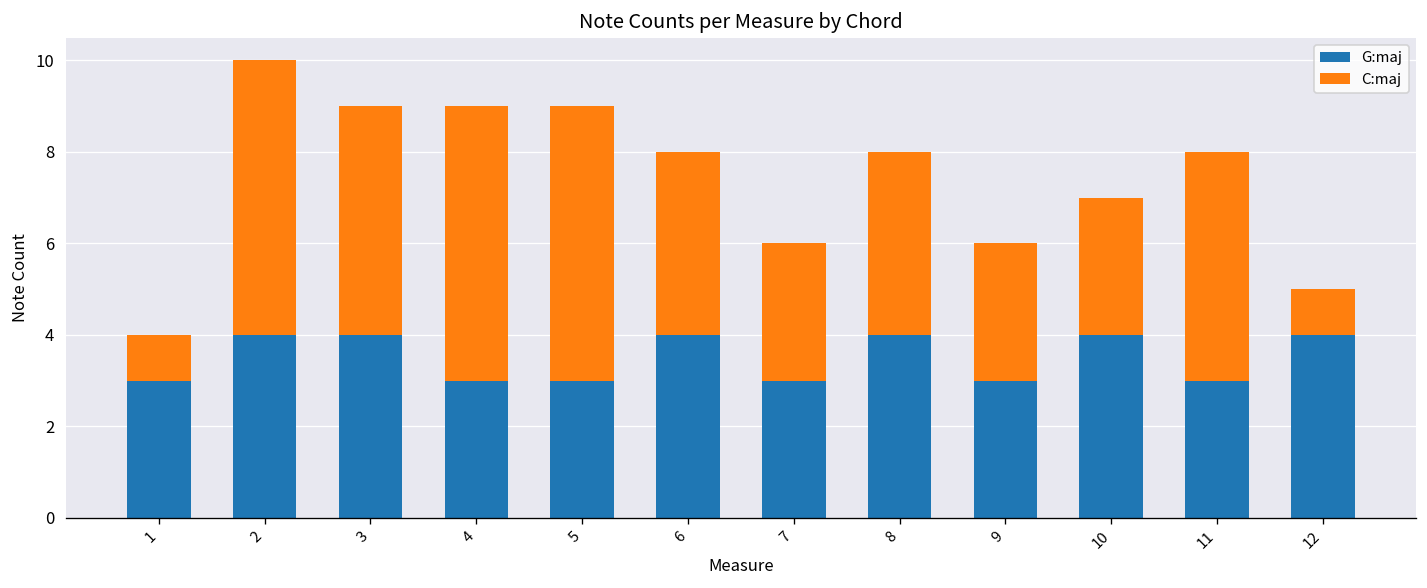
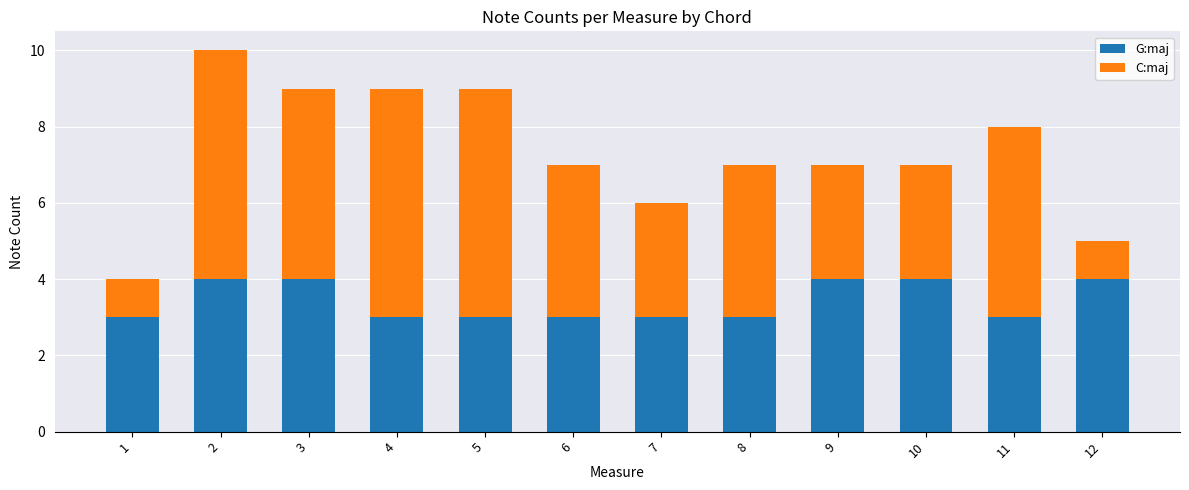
G:maj, 6: 4 -> 3
G:maj, 8: 4 -> 3
G:maj, 9: 3 -> 4
